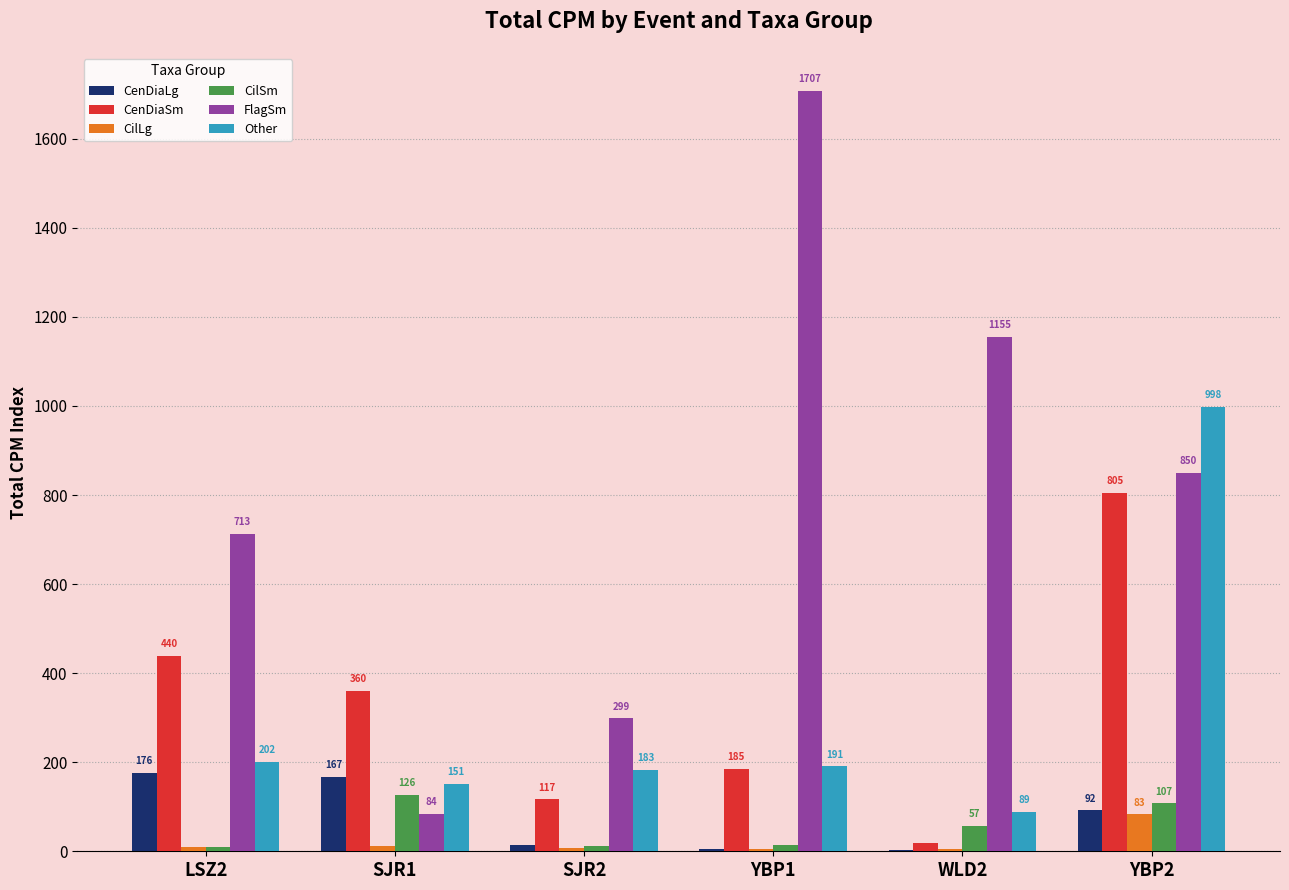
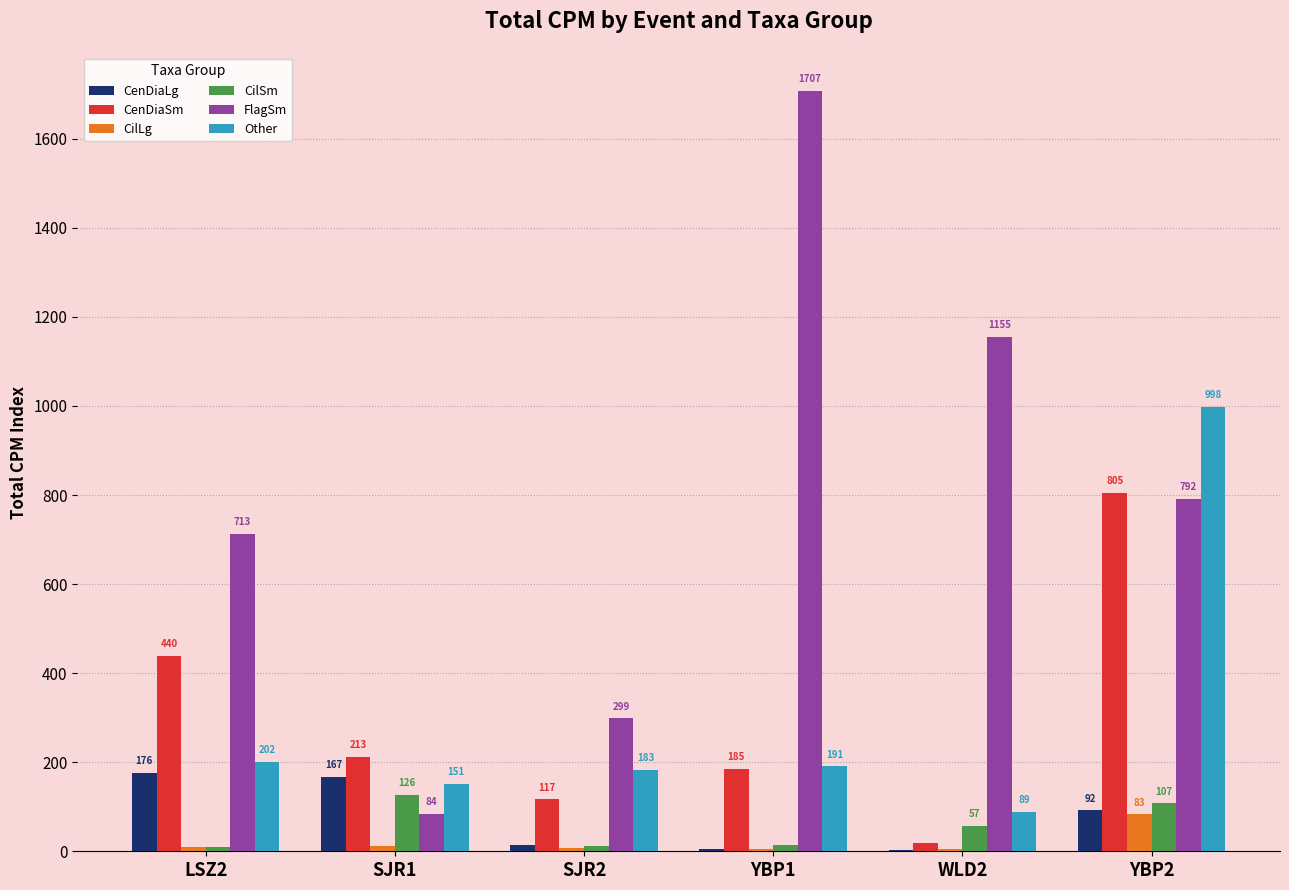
CenDiaSm, SJR1: 360 -> 213
FlagSm, YBP2: 850 -> 792
